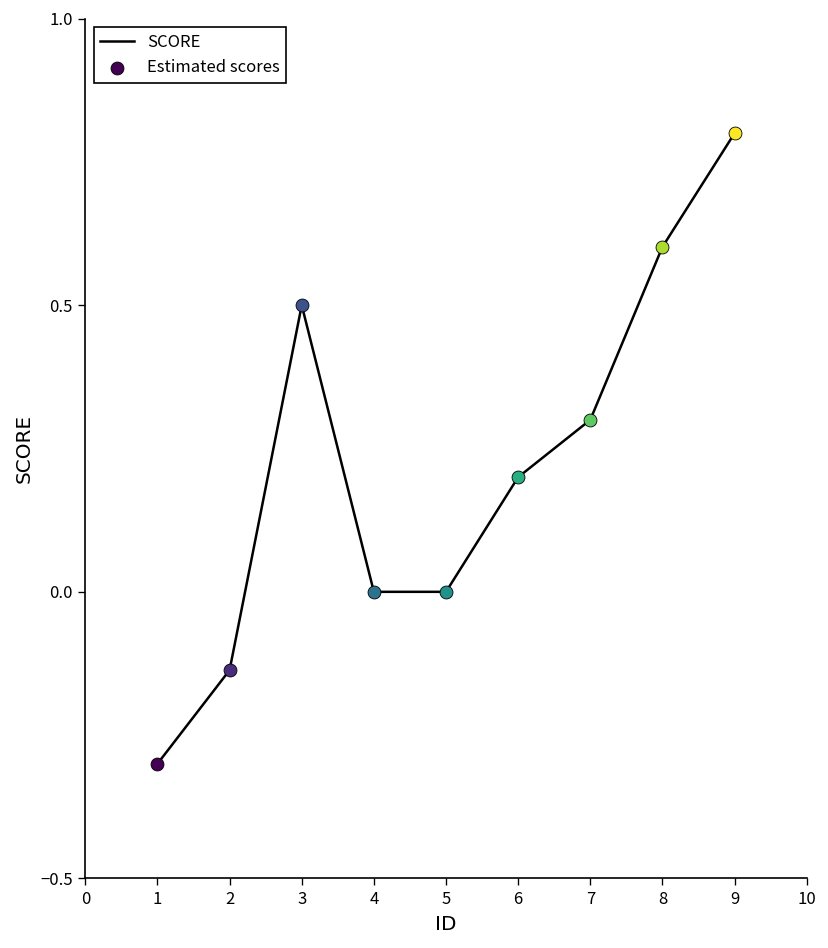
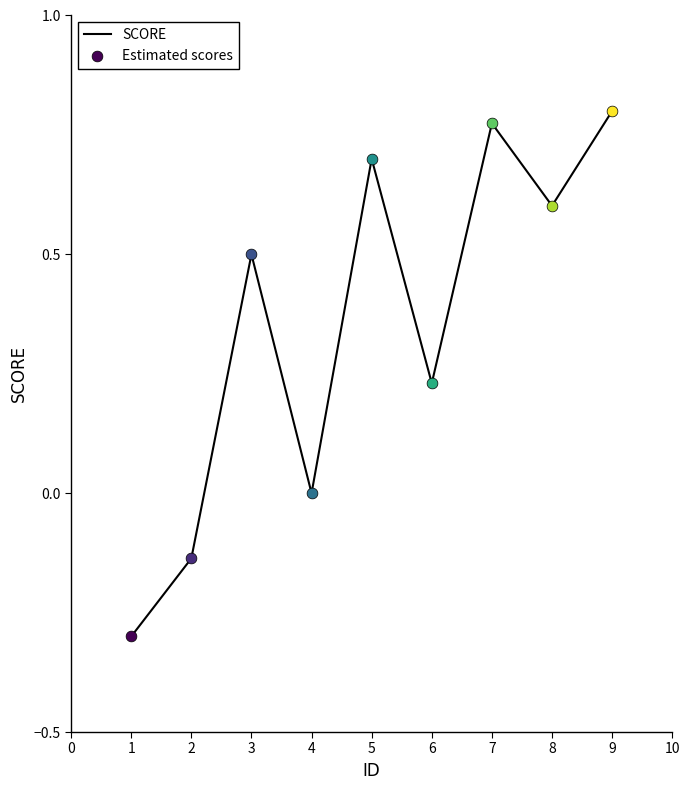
SCORE, 5: 0.0 -> 0.7
SCORE, 6: 0.20 -> 0.23
SCORE, 7: 0.30 -> 0.77
